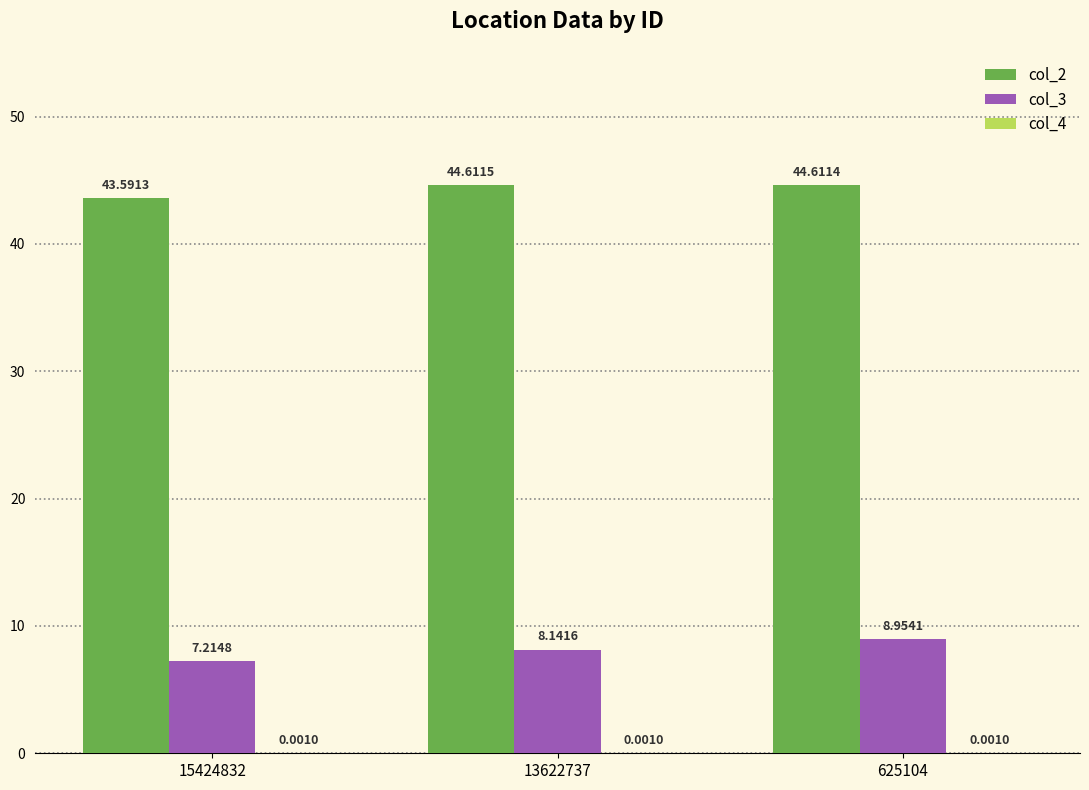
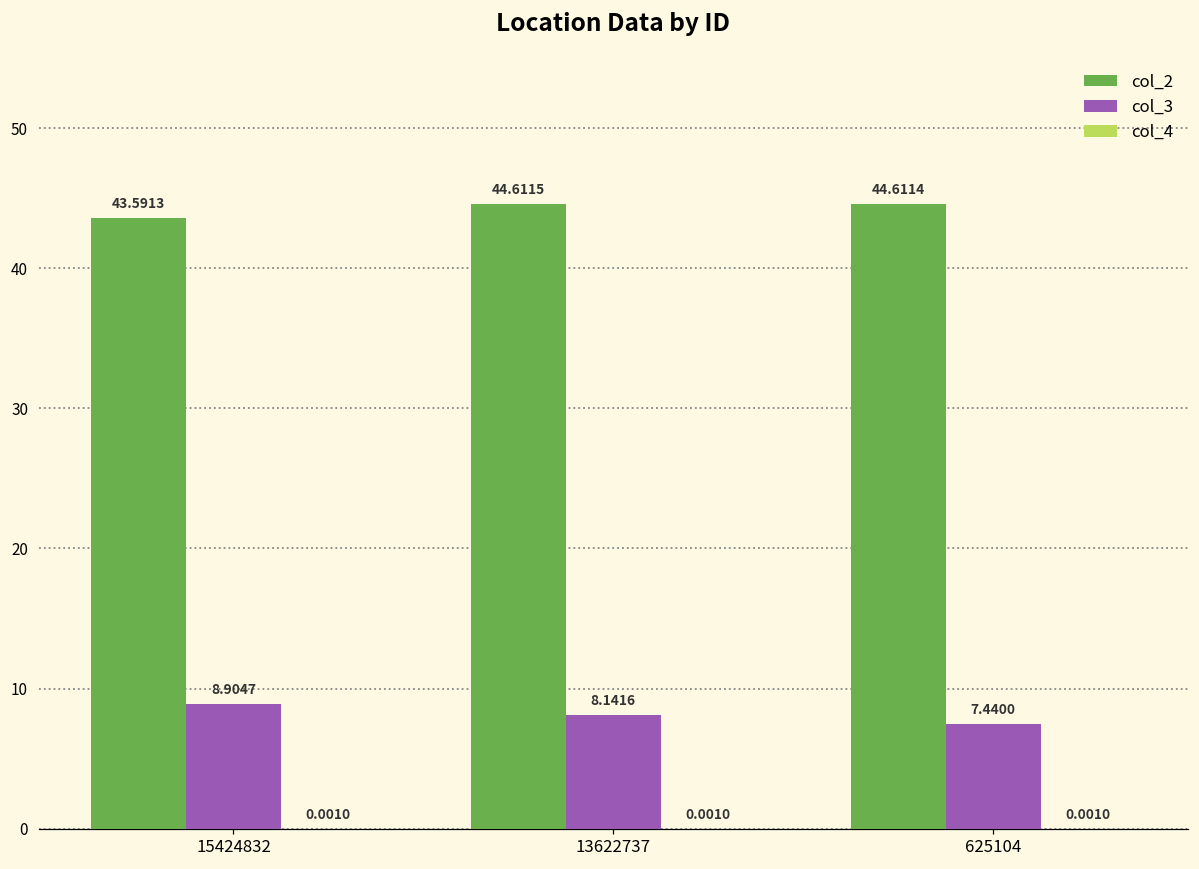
col_3, 15424832: 7.2148 -> 8.9047
col_3, 625104: 8.9541 -> 7.4400
